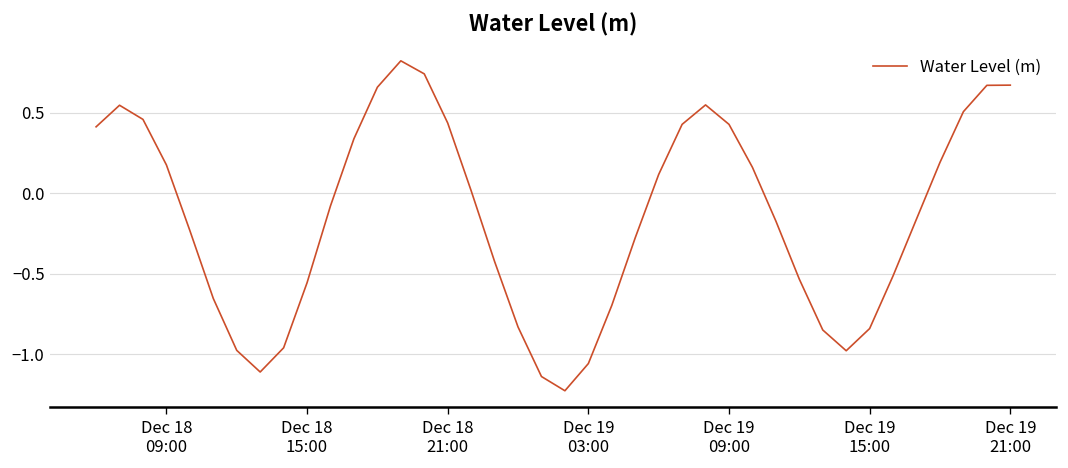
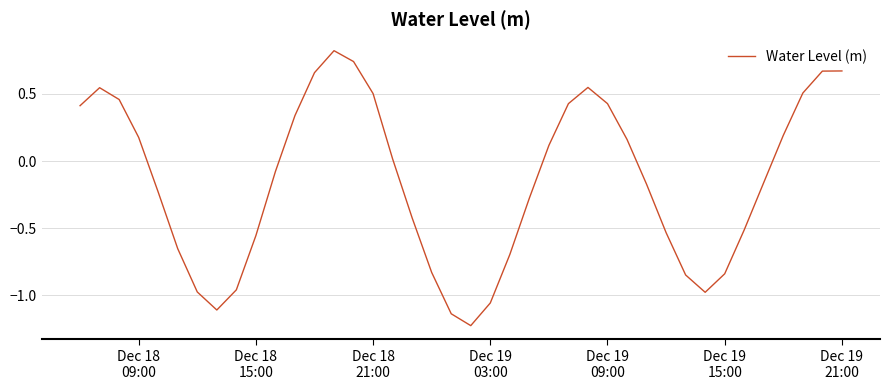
Dec 18 21:00: 0.44 -> 0.50
